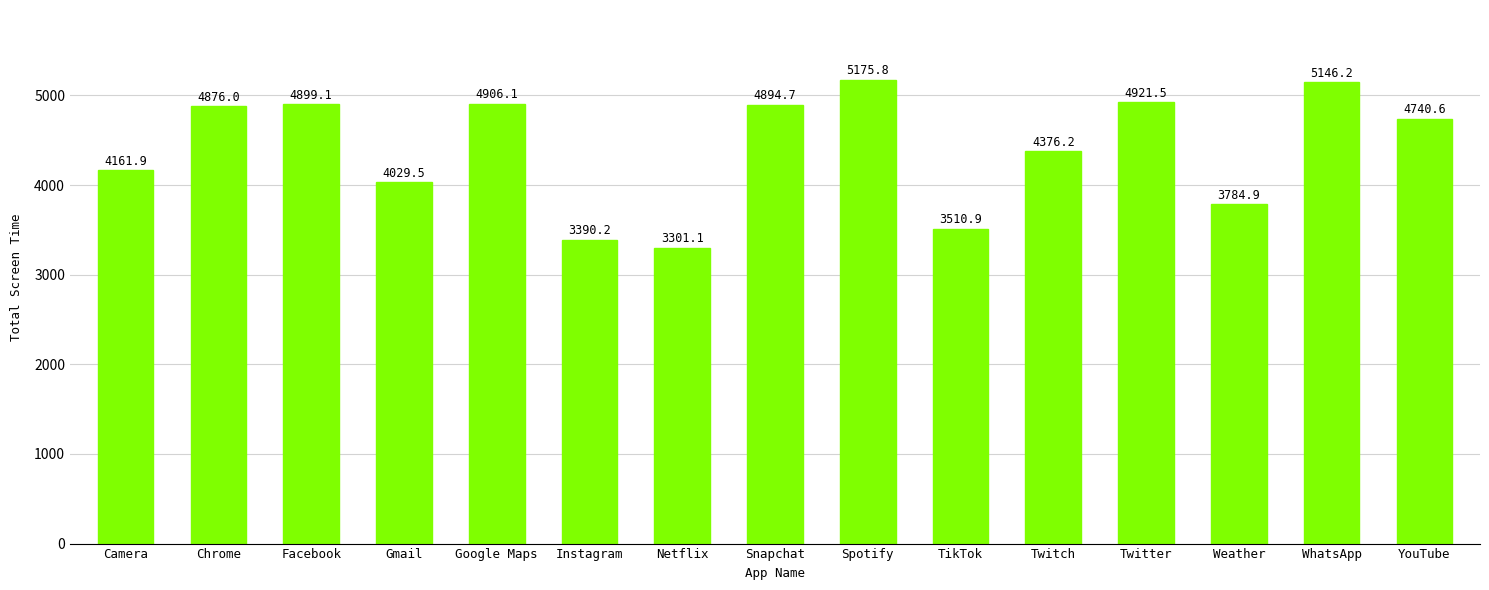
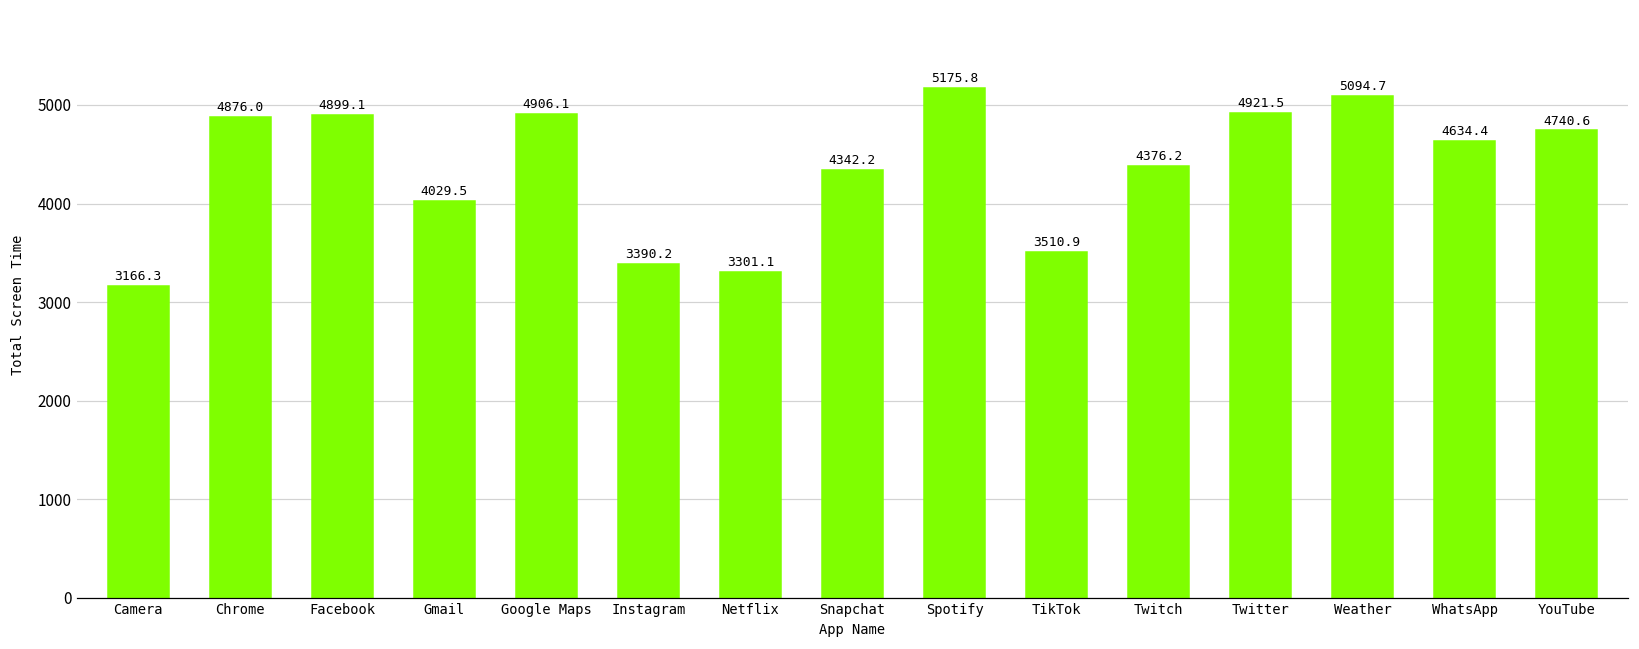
Camera: 4161.9 -> 3166.3
Snapchat: 4894.7 -> 4342.2
Weather: 3784.9 -> 5094.7
WhatsApp: 5146.2 -> 4634.4
